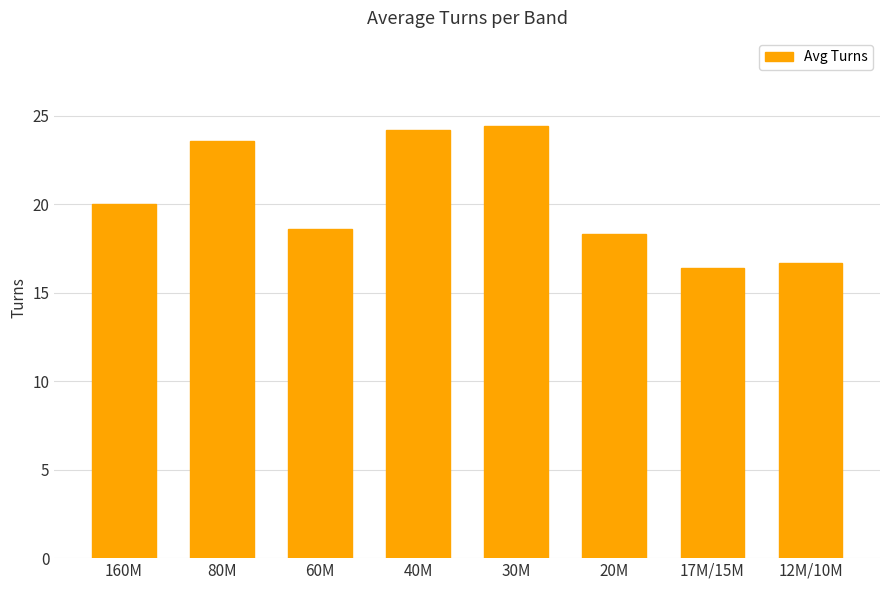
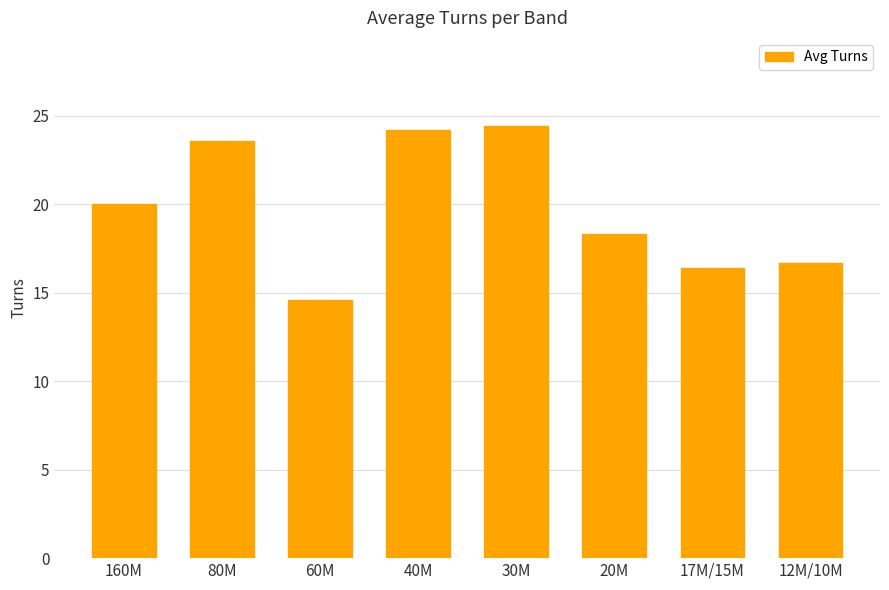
60M: 18.6 -> 14.6
